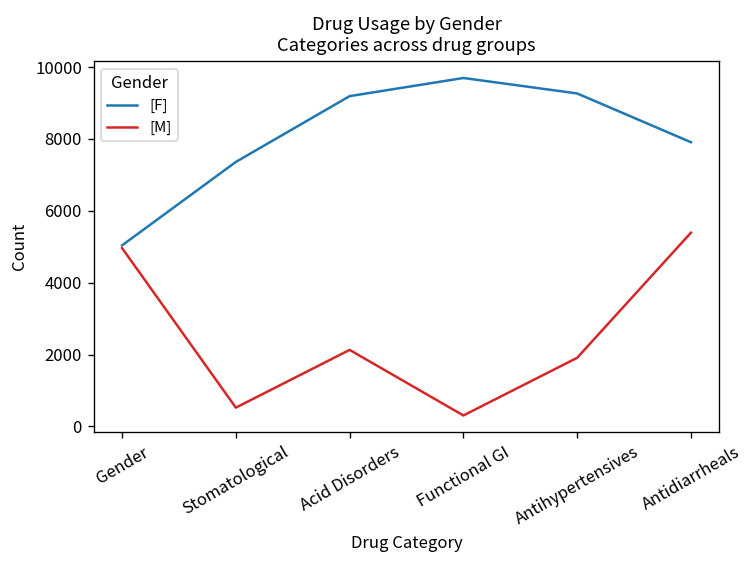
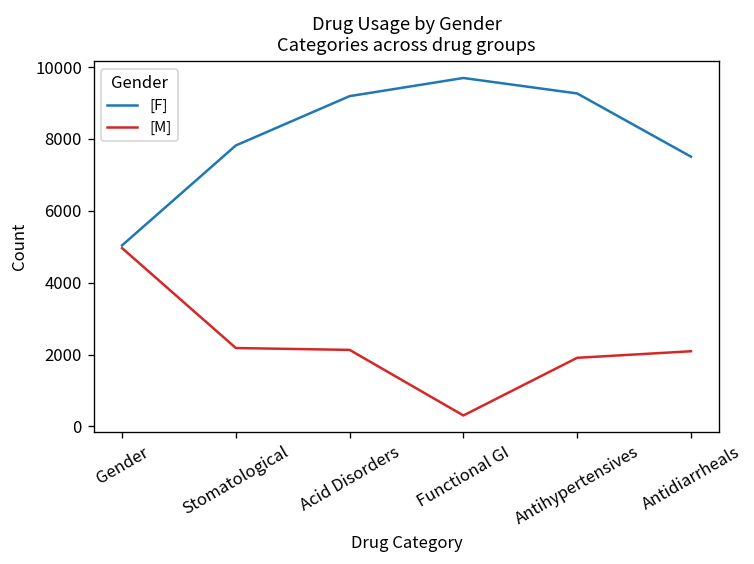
[F], Stomatological: 7400 -> 7800
[M], Stomatological: 500 -> 2200
[F], Antidiarrheals: 7900 -> 7500
[M], Antidiarrheals: 5400 -> 2100
